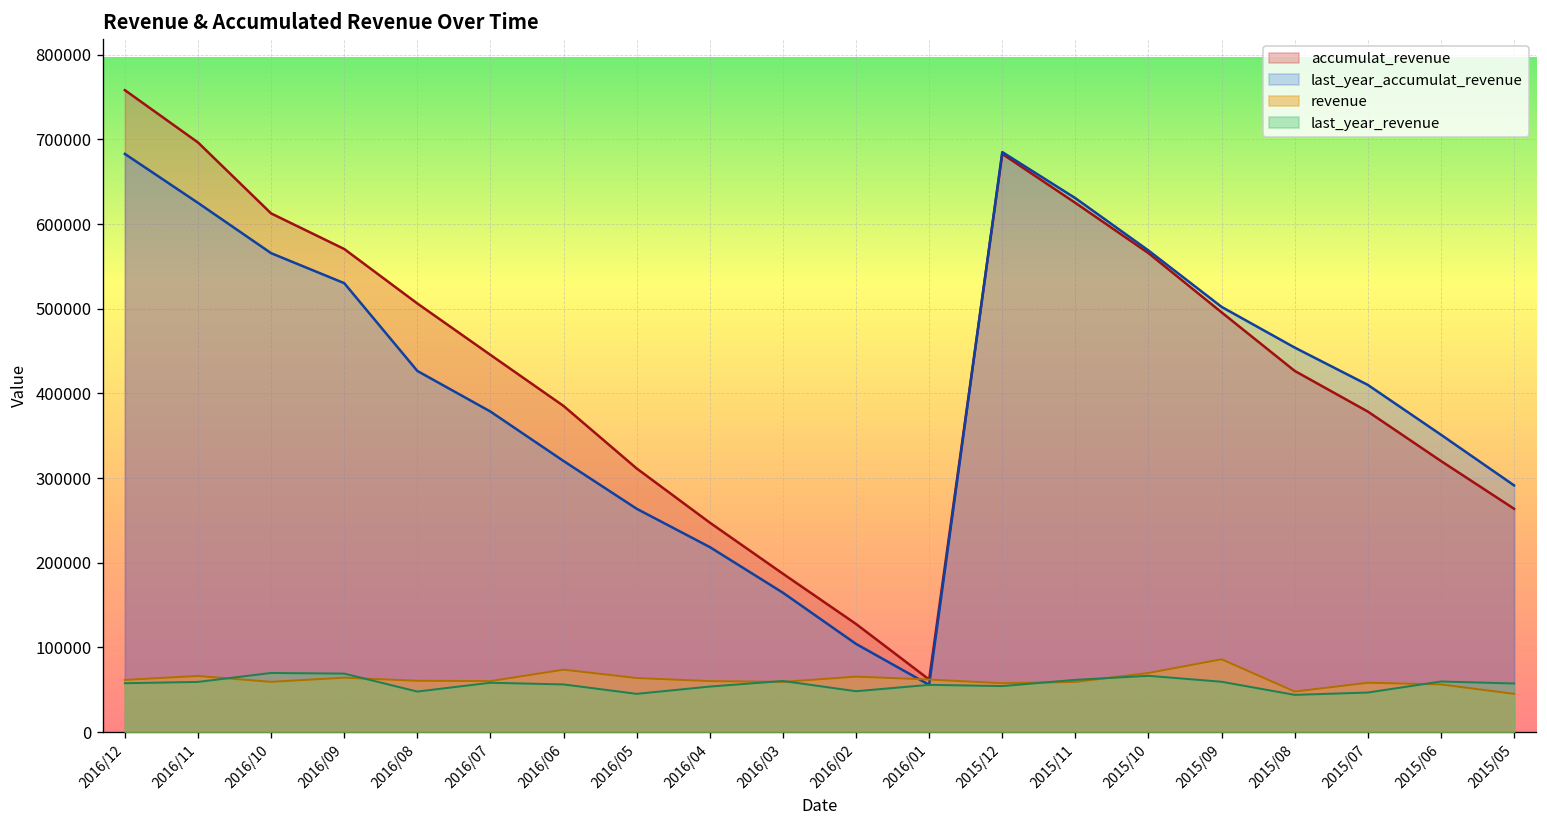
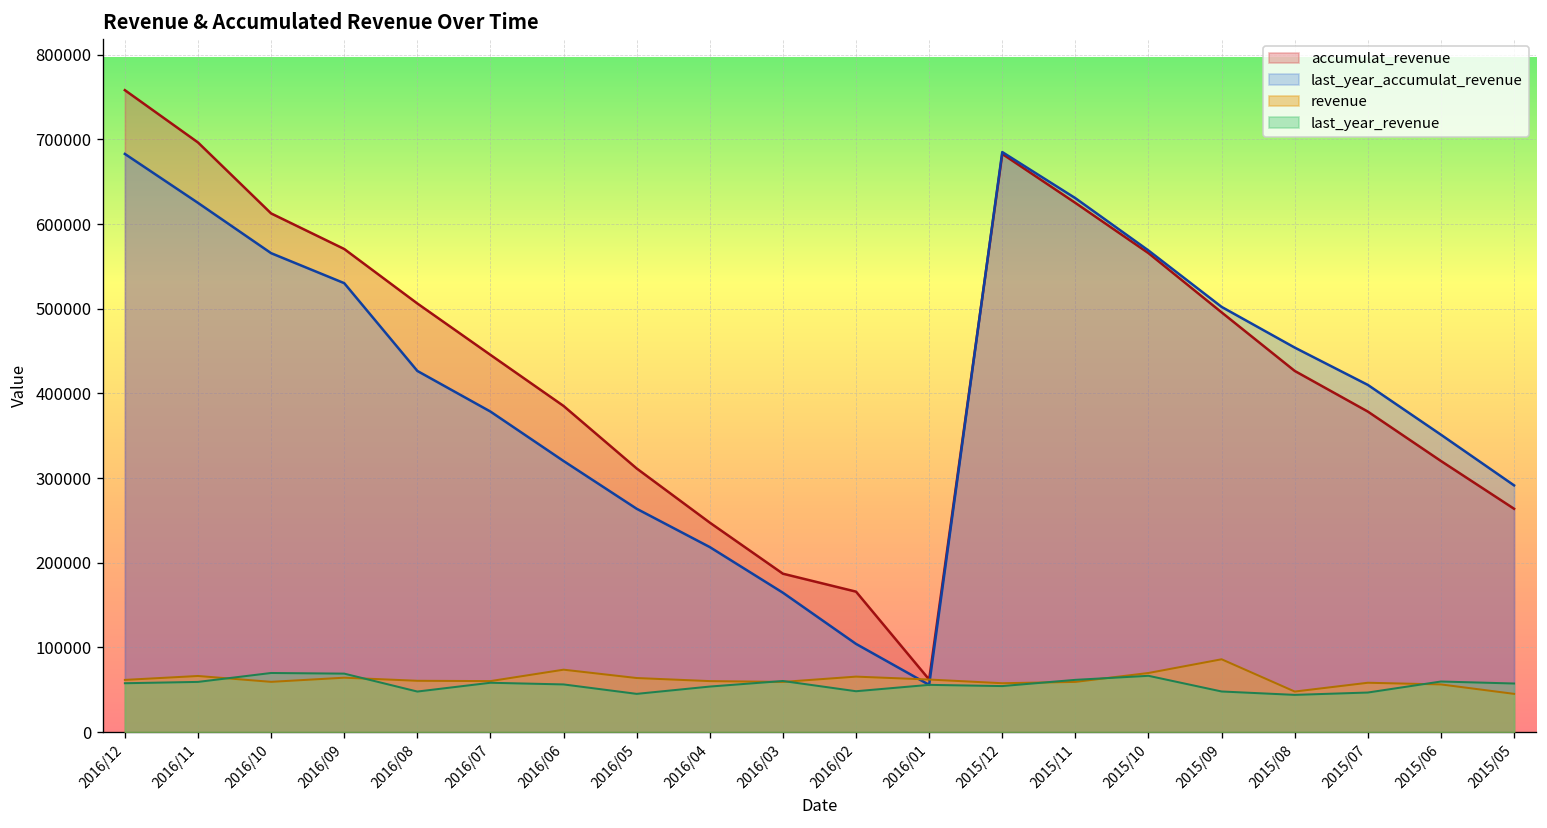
accumulat_revenue, 2016/02: 130000 -> 170000
last_year_revenue, 2015/09: 60000 -> 50000
